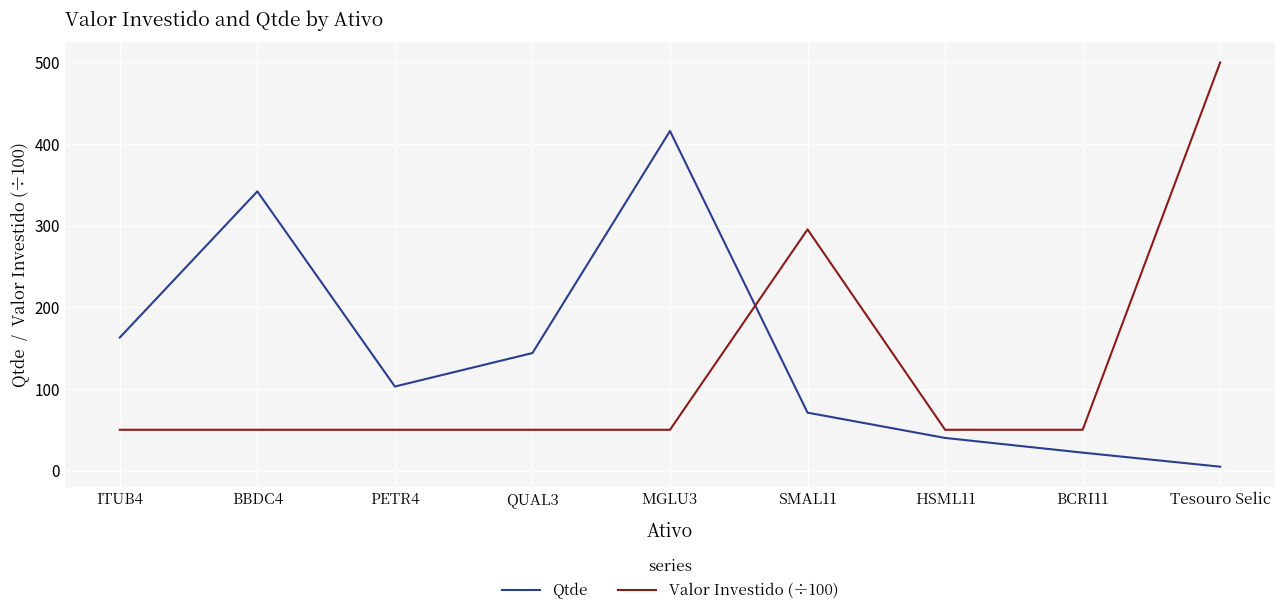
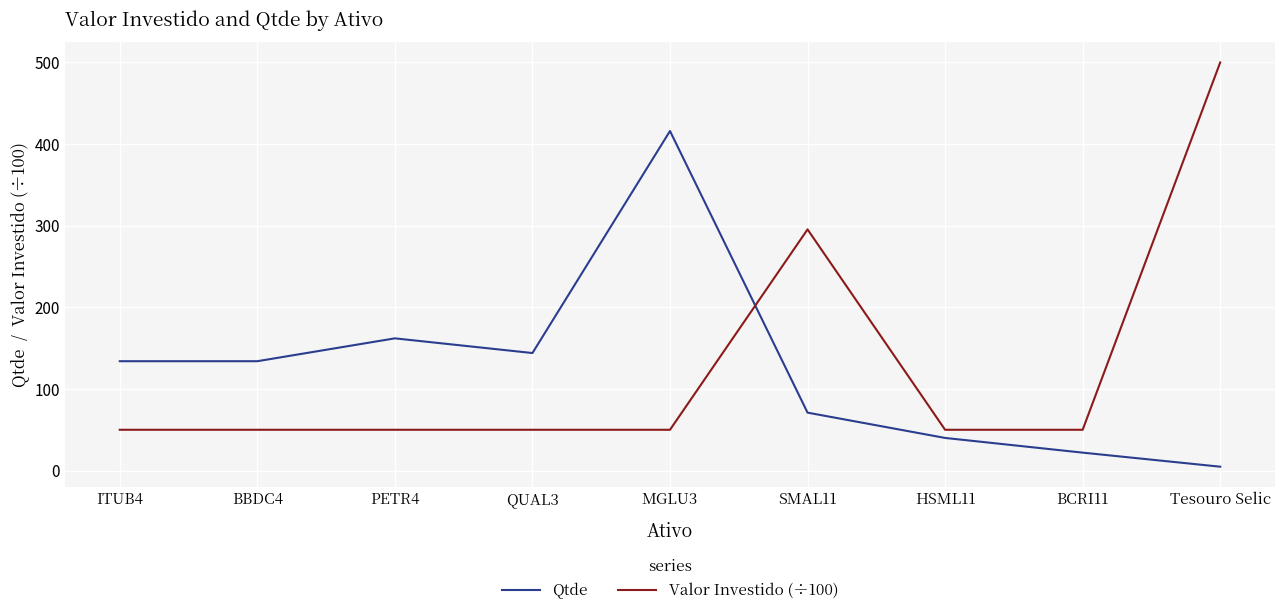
Qtde, ITUB4: 160 -> 130
Qtde, BBDC4: 340 -> 130
Qtde, PETR4: 100 -> 160
